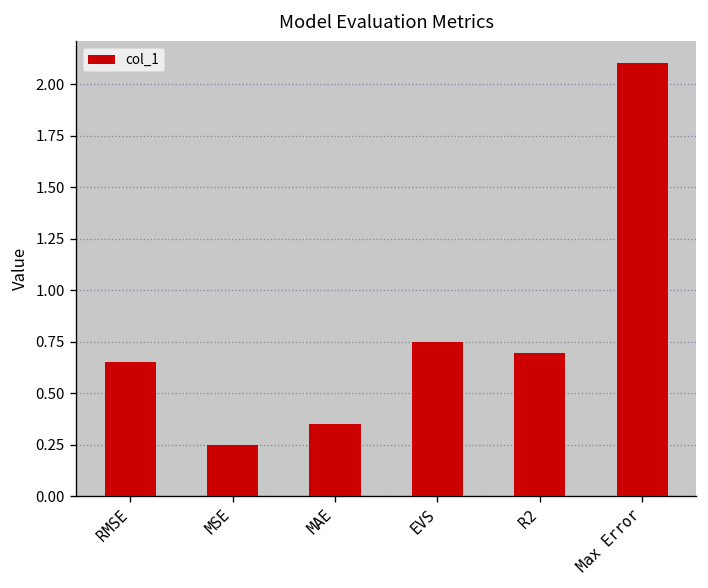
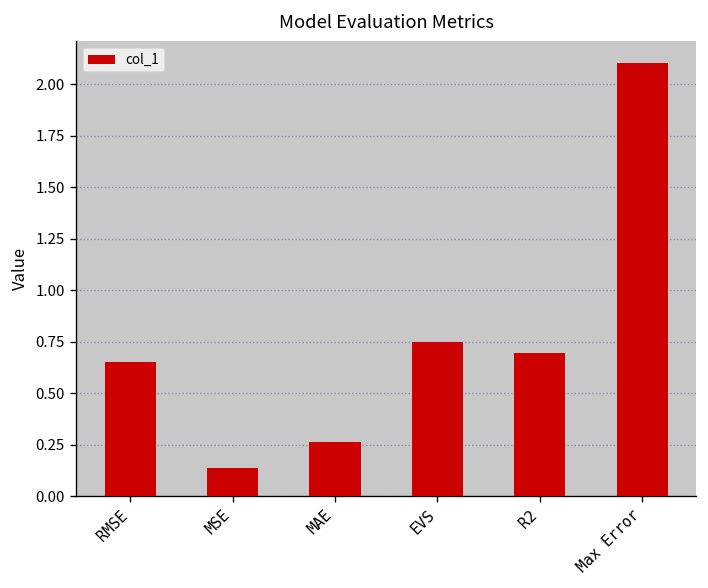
MSE: 0.25 -> 0.14
MAE: 0.35 -> 0.26
